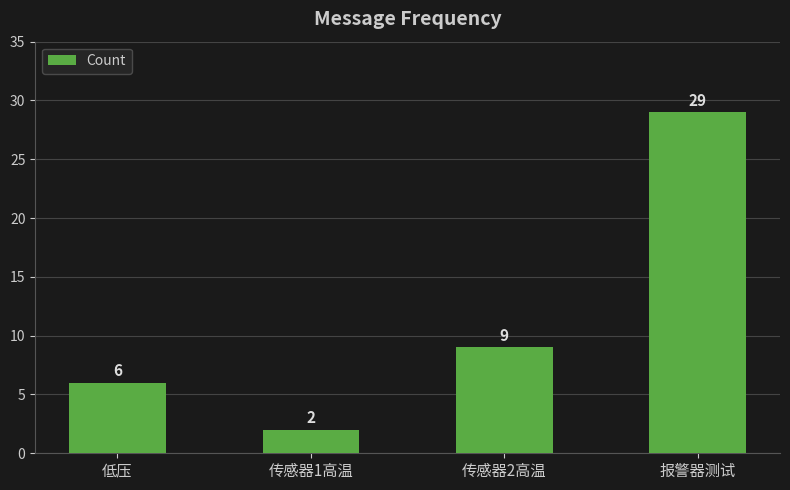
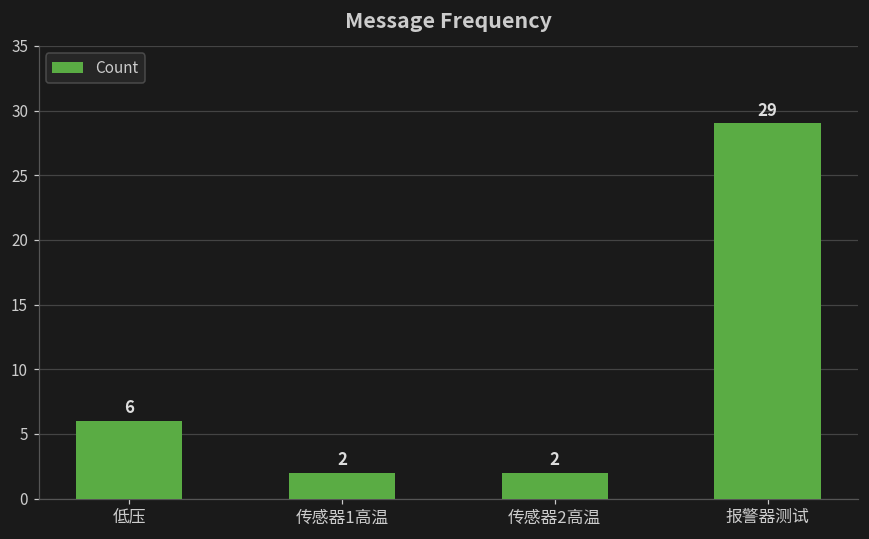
传感器2高温: 9 -> 2
